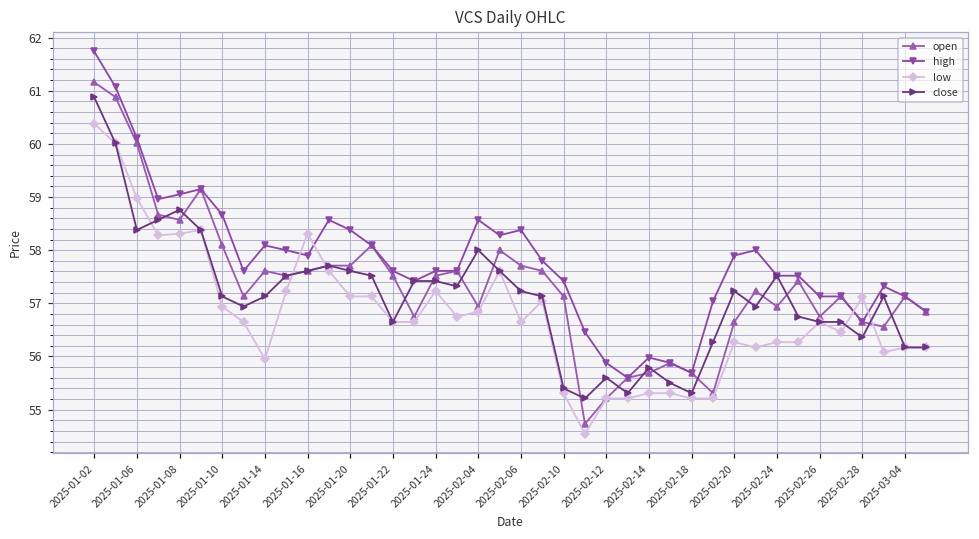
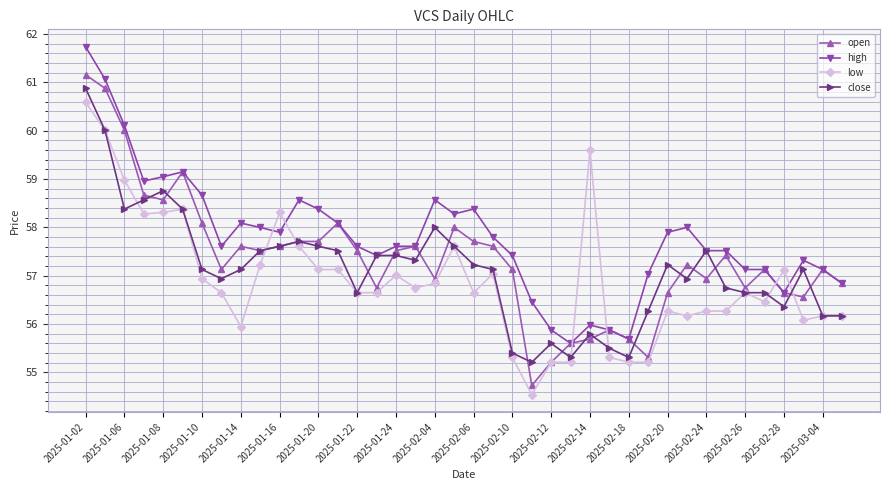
low, 2025-01-02: 60.4 -> 60.6
low, 2025-01-24: 57.2 -> 57.0
low, 2025-02-14: 55.3 -> 59.6
